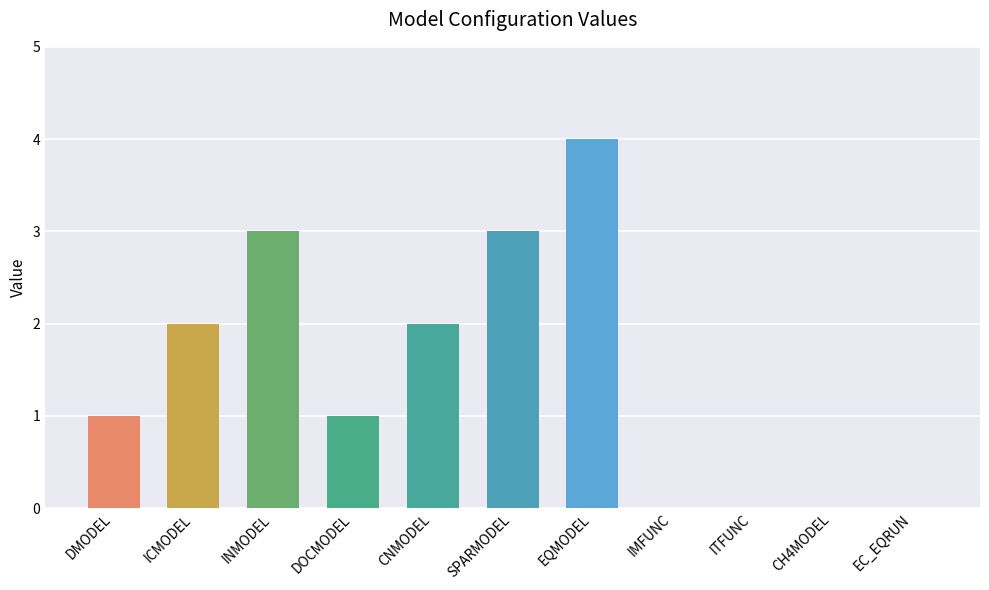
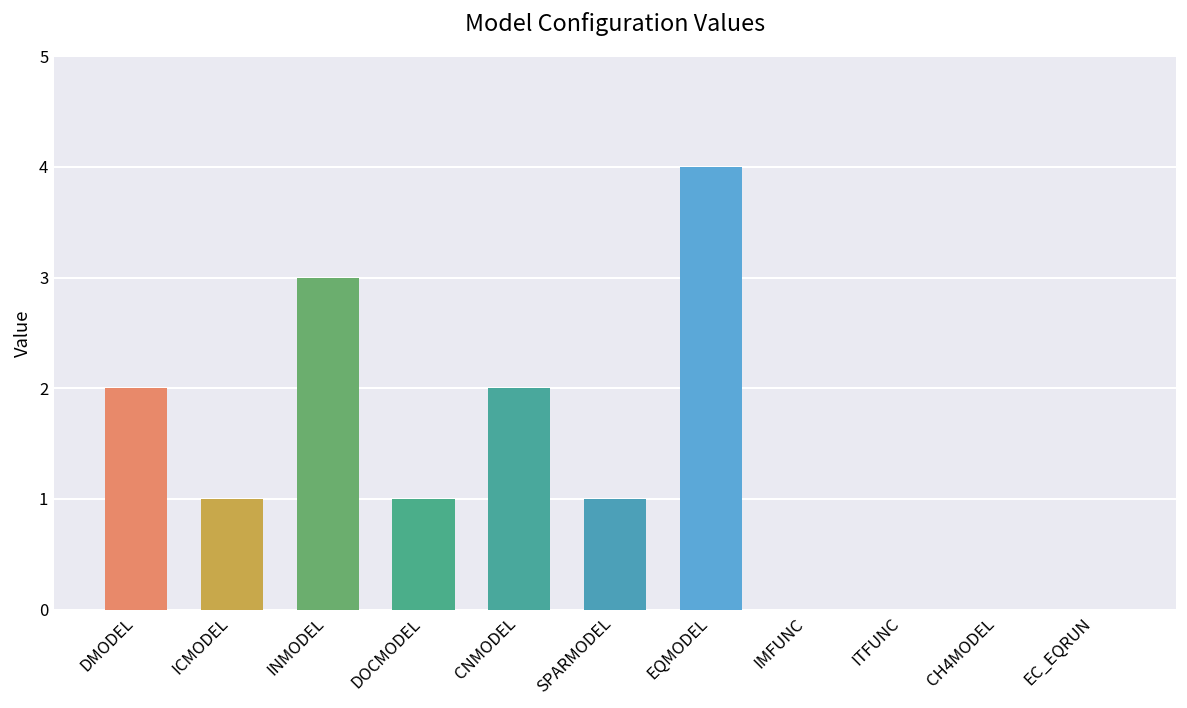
DMODEL: 1 -> 2
ICMODEL: 2 -> 1
SPARMODEL: 3 -> 1
